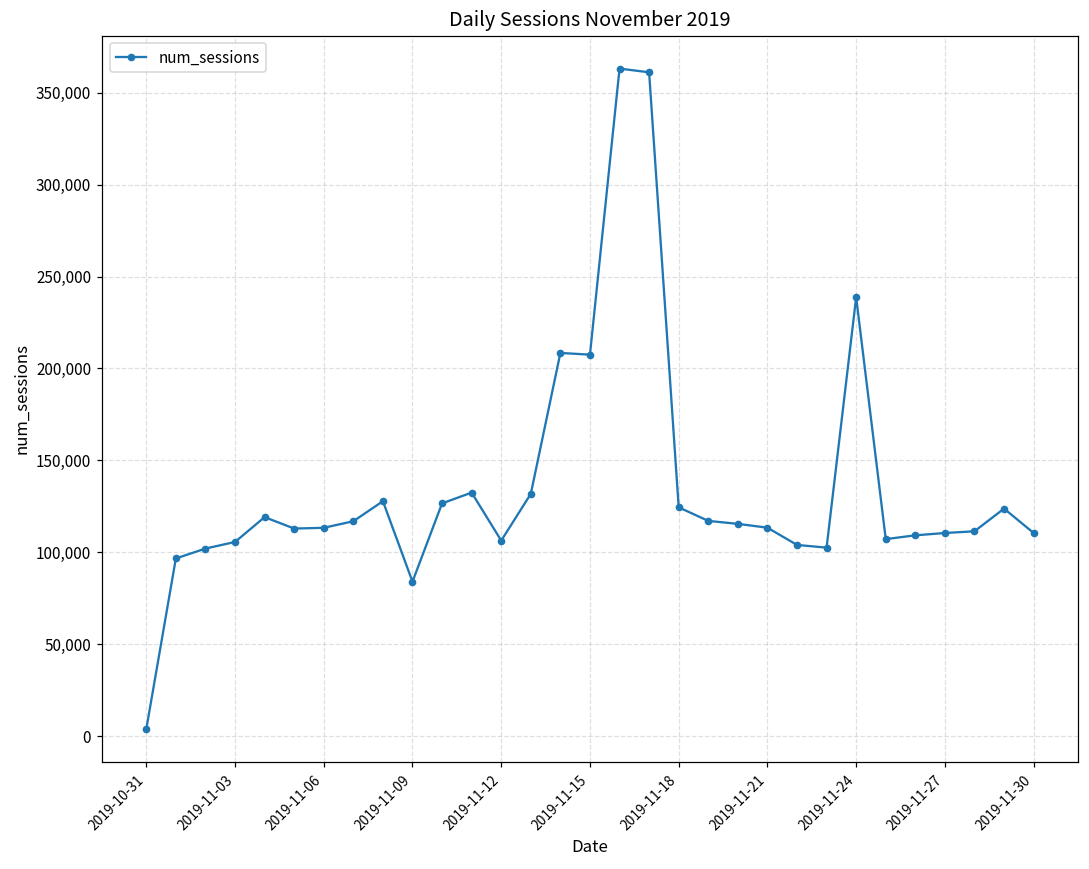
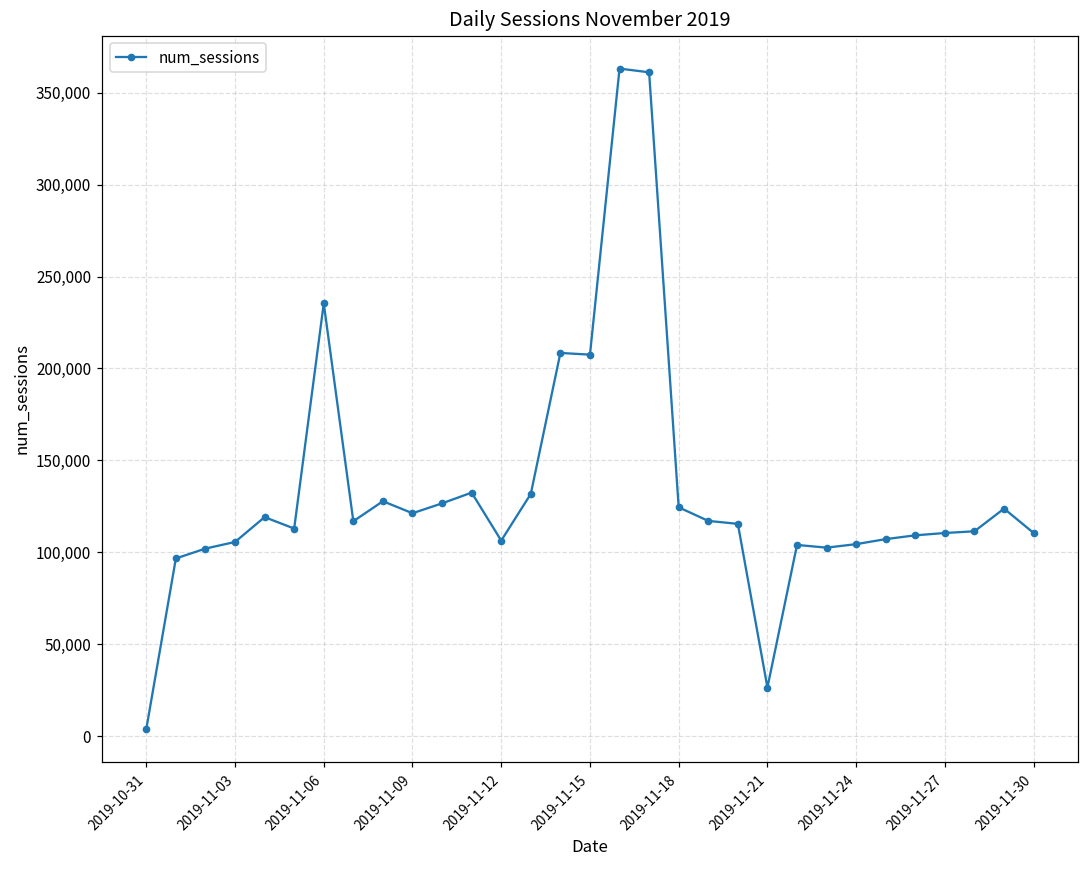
2019-11-06: 113,000 -> 235,000
2019-11-09: 84,000 -> 121,000
2019-11-21: 113,000 -> 27,000
2019-11-24: 239,000 -> 105,000
